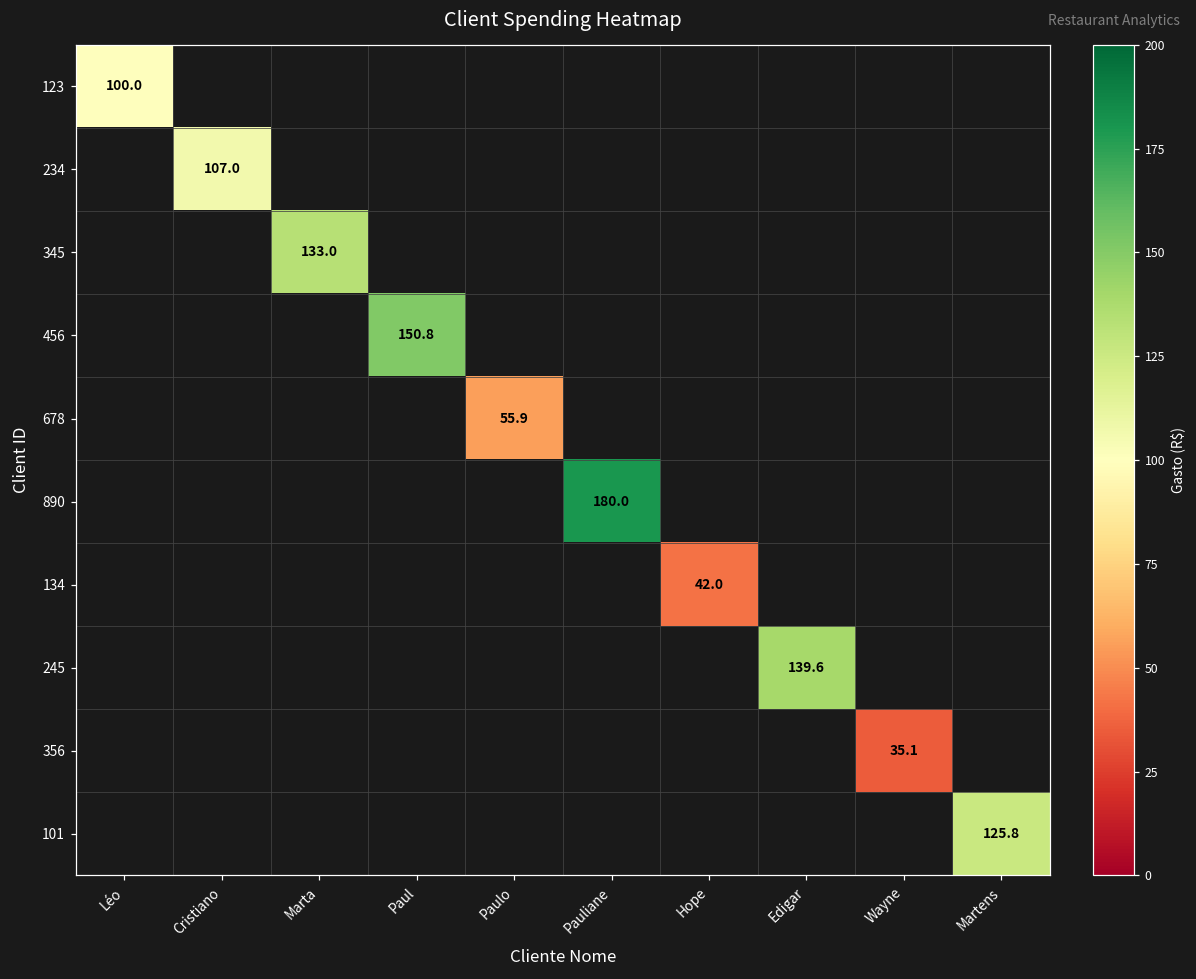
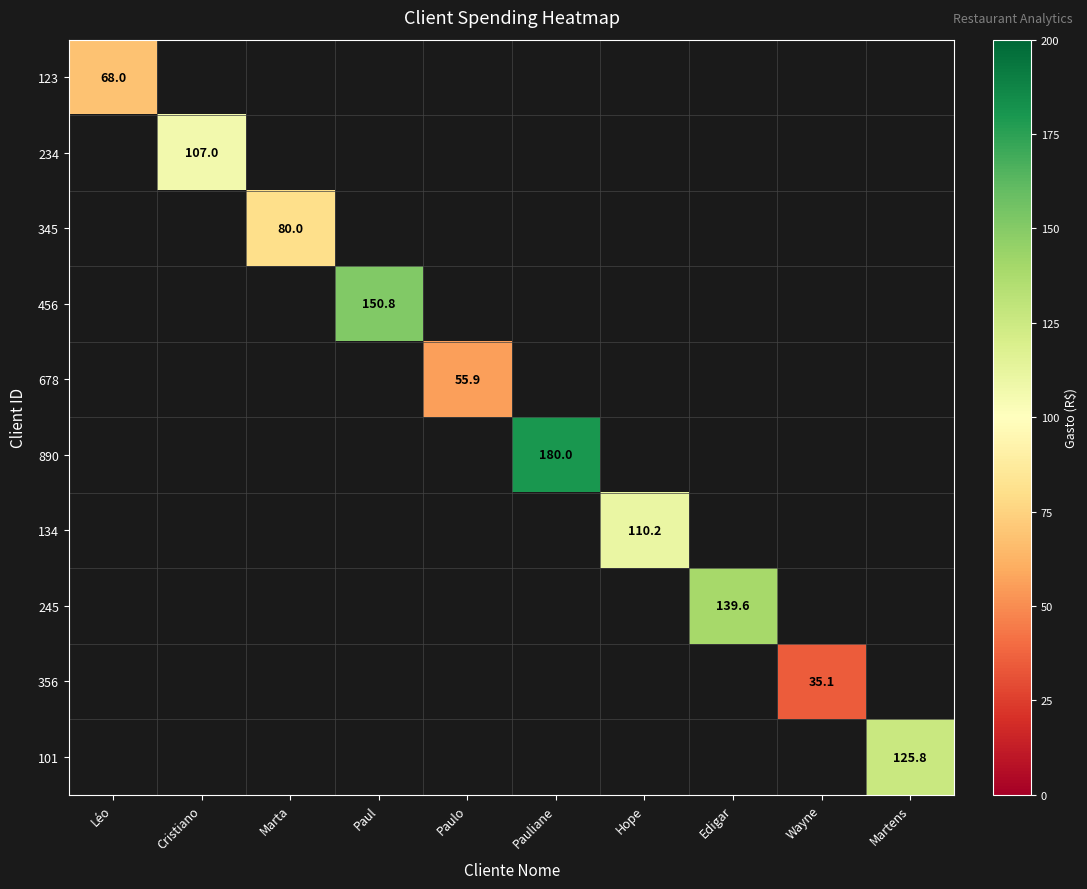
123, Léo: 100.0 -> 68.0
345, Marta: 133.0 -> 80.0
134, Hope: 42.0 -> 110.2
